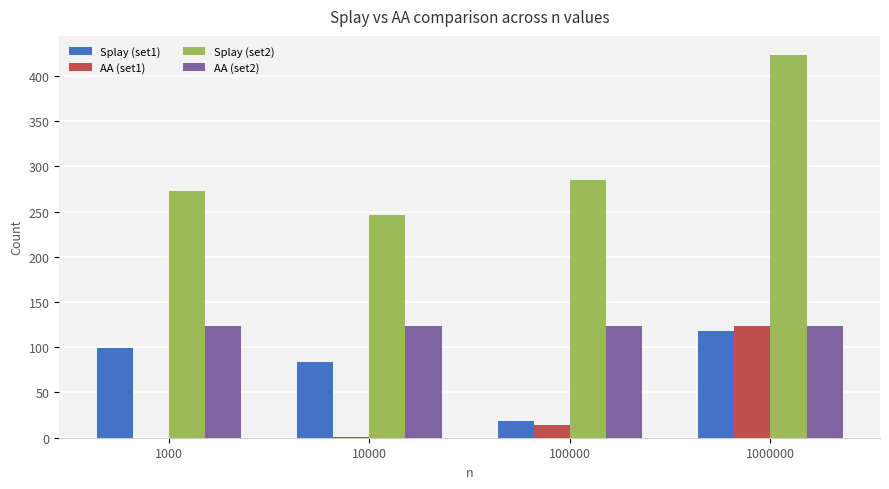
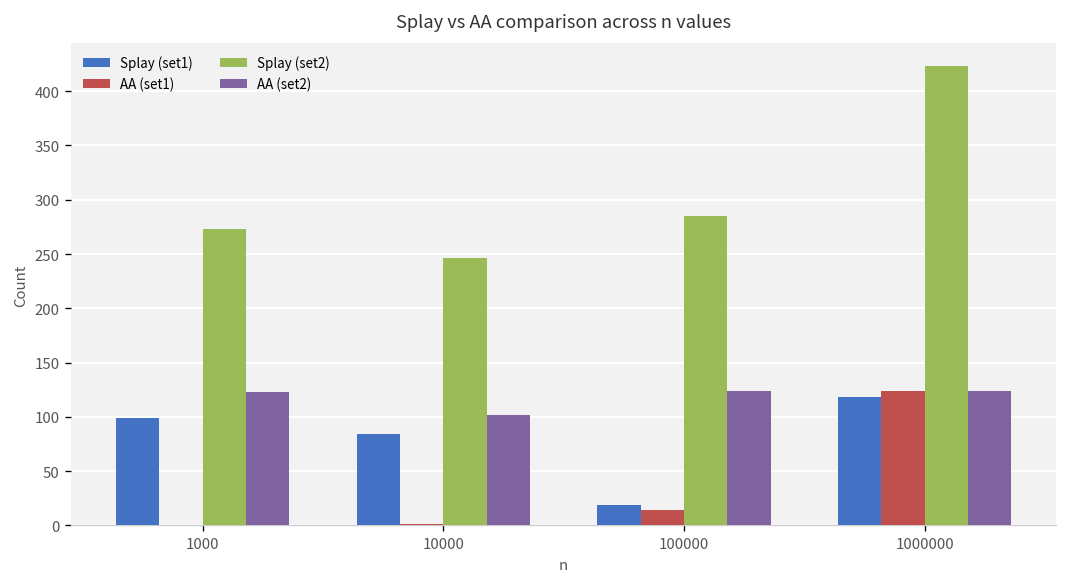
AA (set2), 10000: 120 -> 100
